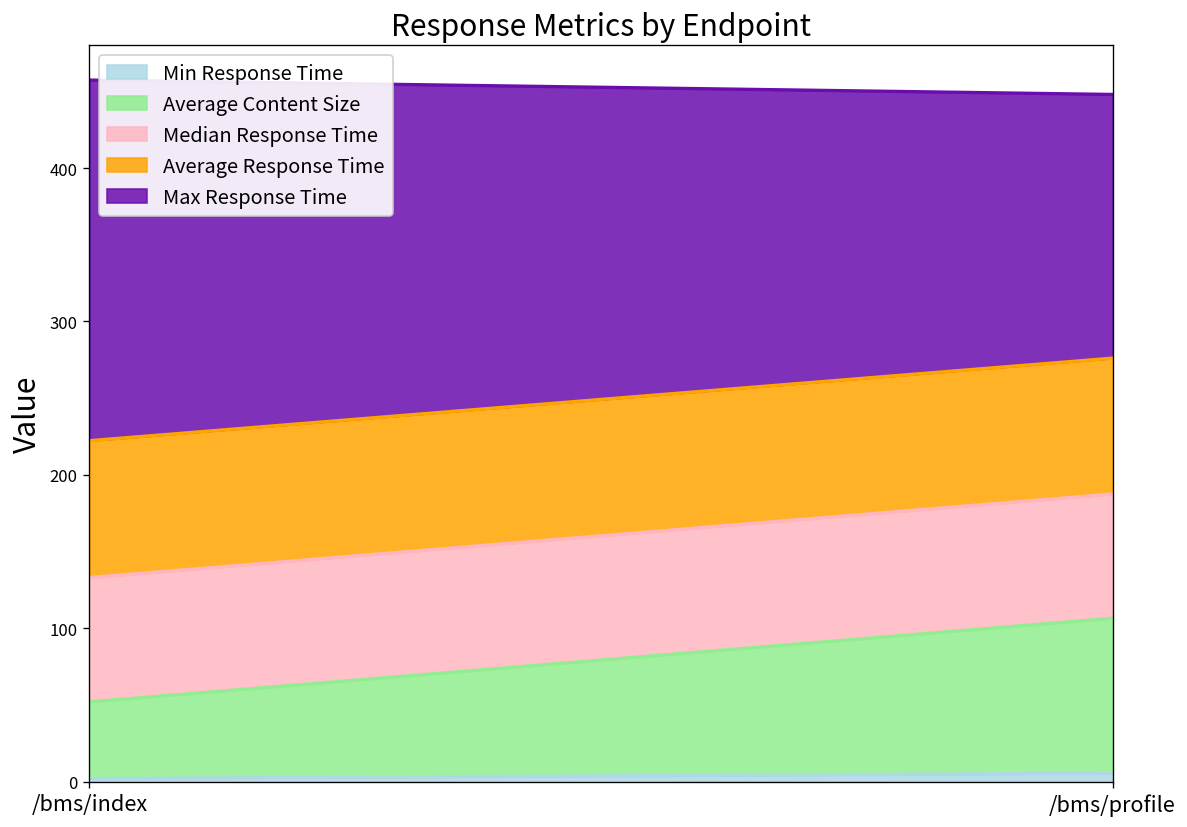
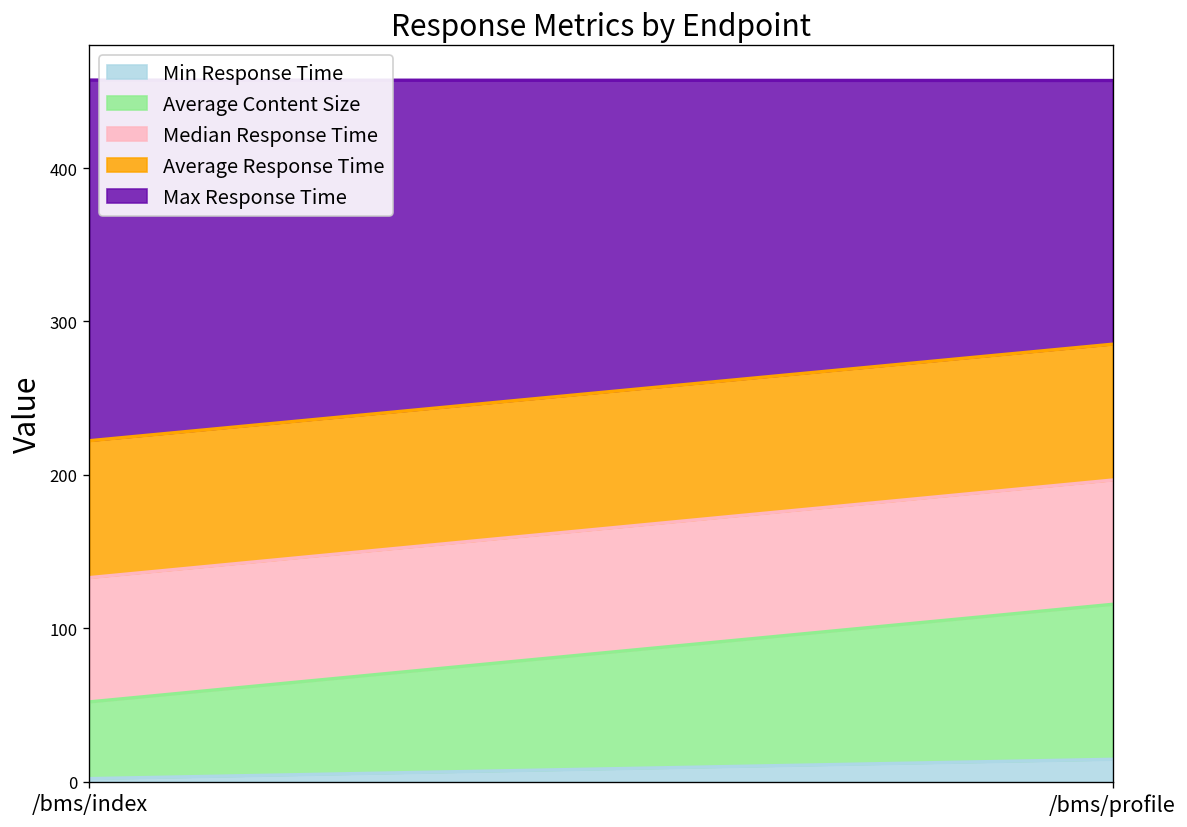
Min Response Time, /bms/profile: 6 -> 15
